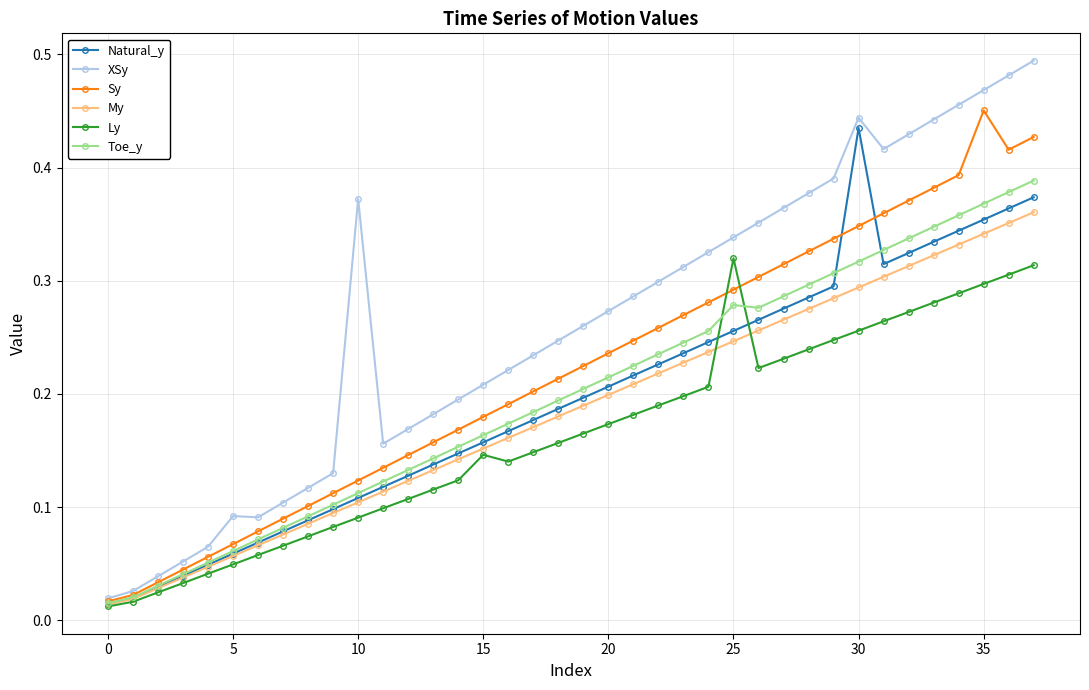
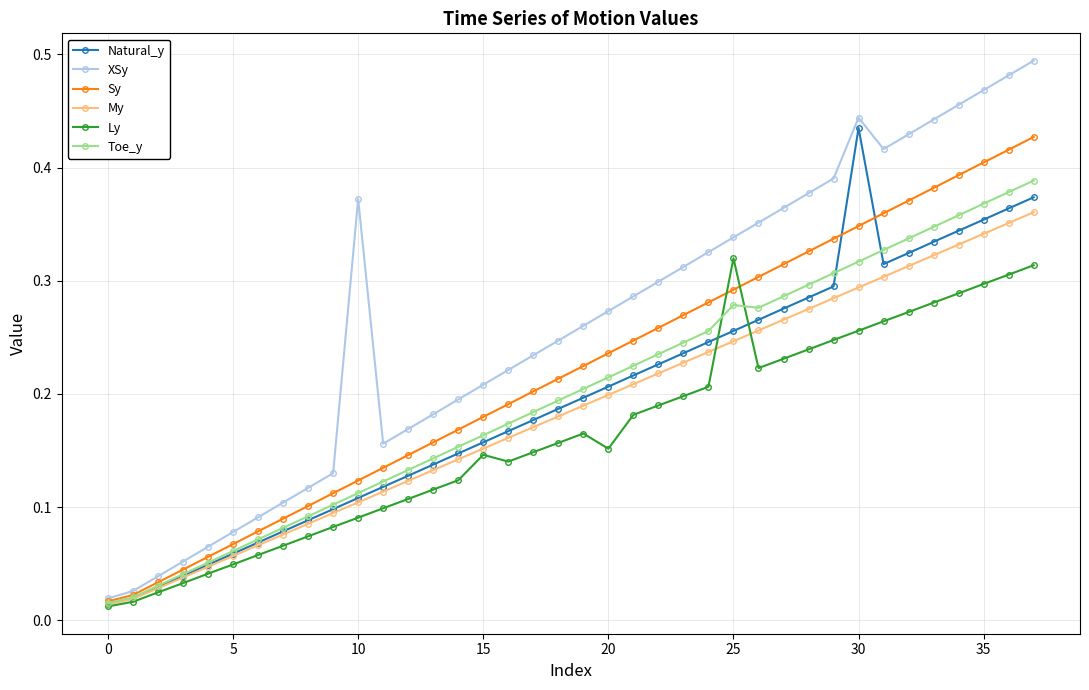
XSy, 5: 0.092 -> 0.078
Ly, 20: 0.173 -> 0.152
Sy, 35: 0.450 -> 0.405
